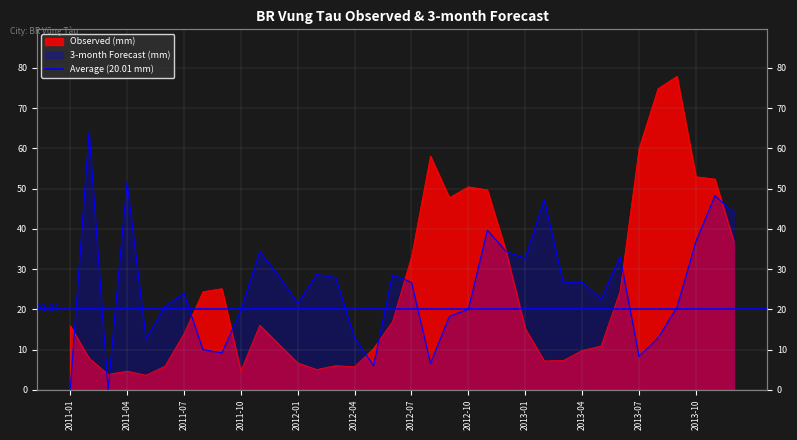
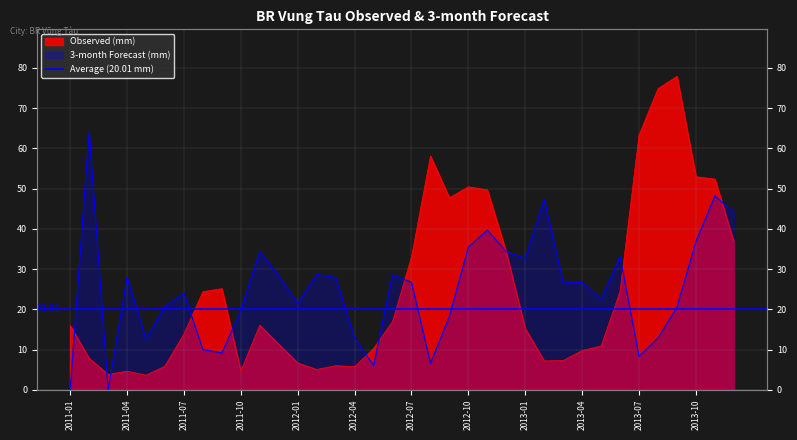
3-month Forecast (mm), 2011-04: 52 -> 28
3-month Forecast (mm), 2012-10: 20 -> 35
Observed (mm), 2013-07: 60 -> 63
